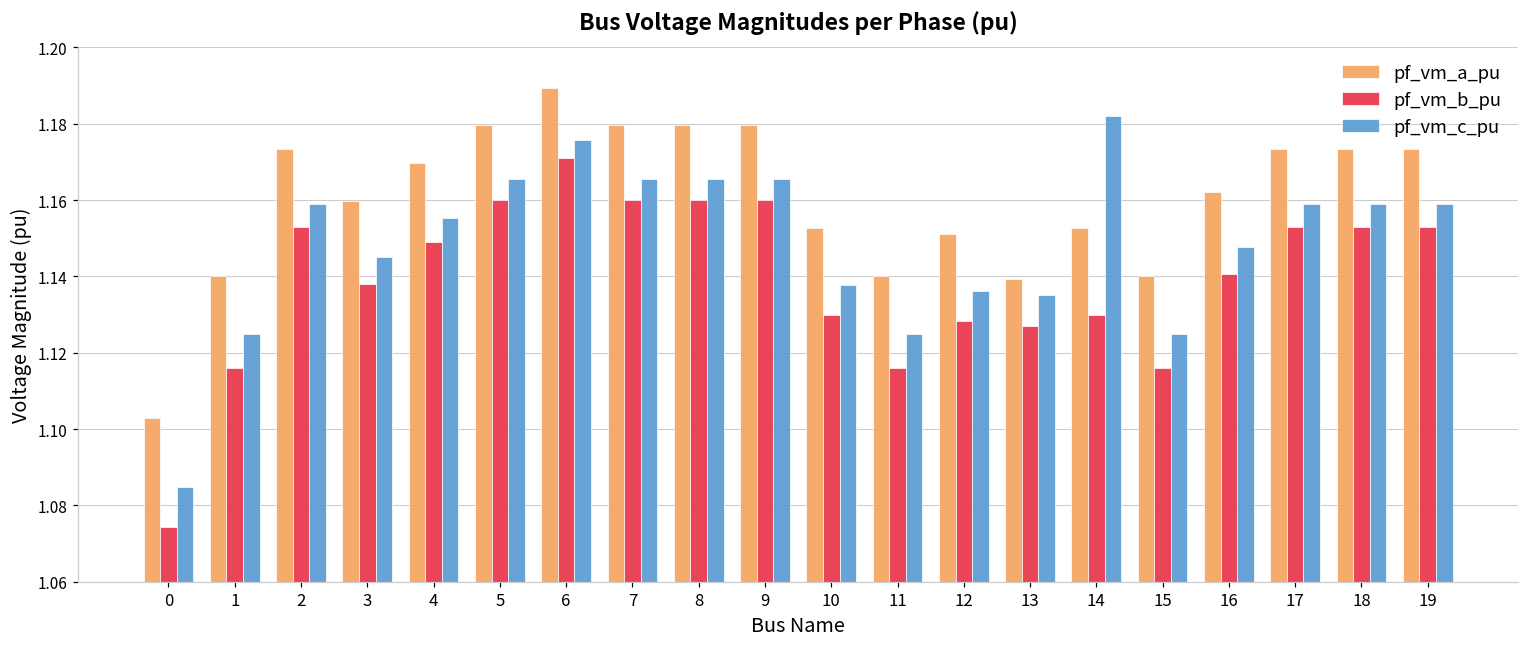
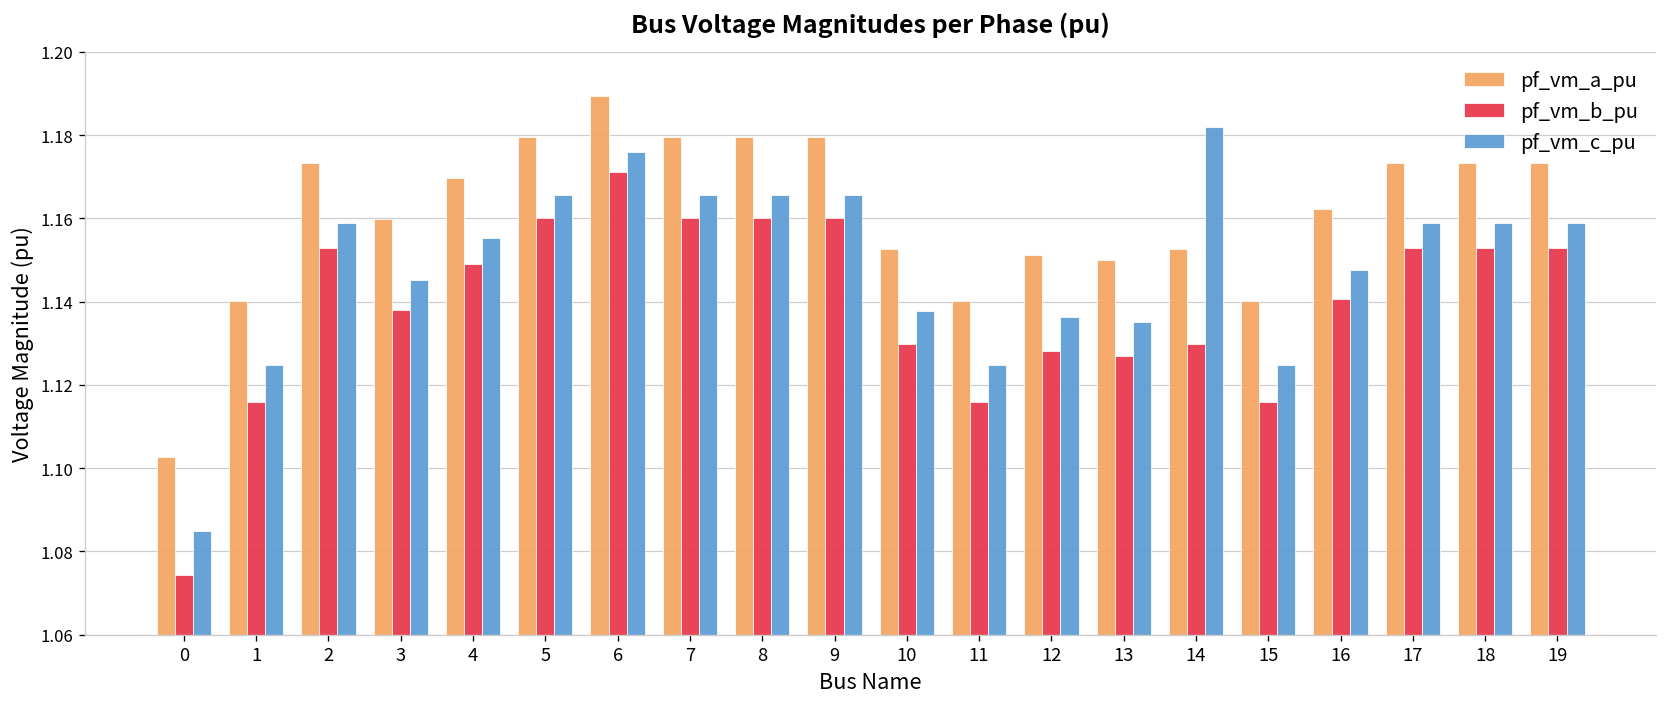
pf_vm_a_pu, 13: 1.139 -> 1.150
